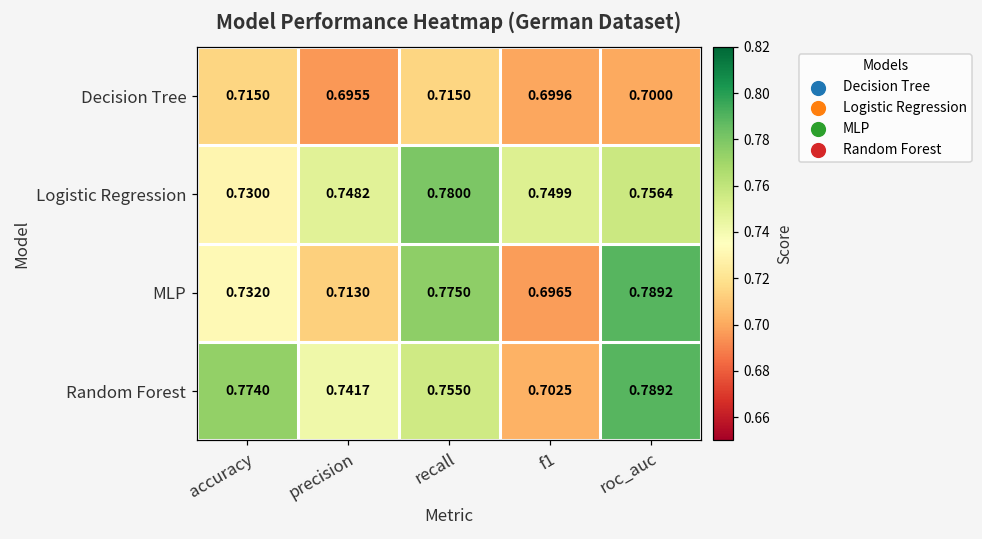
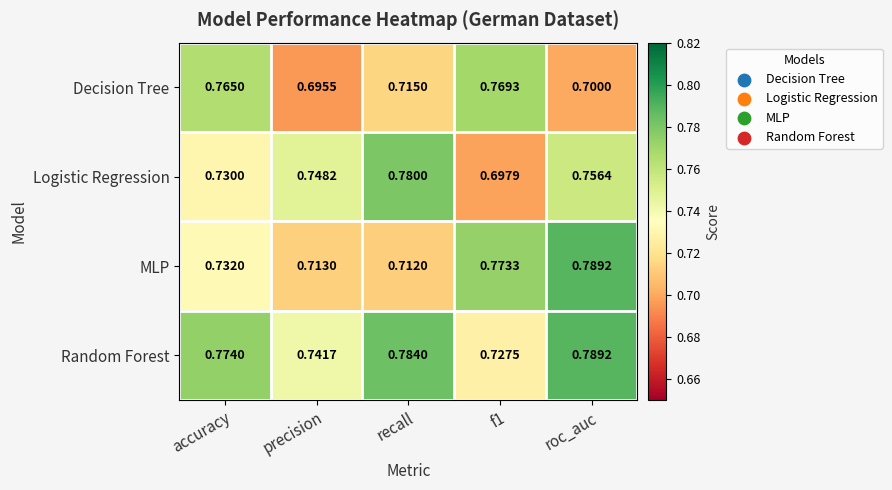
Decision Tree, accuracy: 0.7150 -> 0.7650
Decision Tree, f1: 0.6996 -> 0.7693
Logistic Regression, f1: 0.7499 -> 0.6979
MLP, recall: 0.7750 -> 0.7120
MLP, f1: 0.6965 -> 0.7733
Random Forest, recall: 0.7550 -> 0.7840
Random Forest, f1: 0.7025 -> 0.7275
